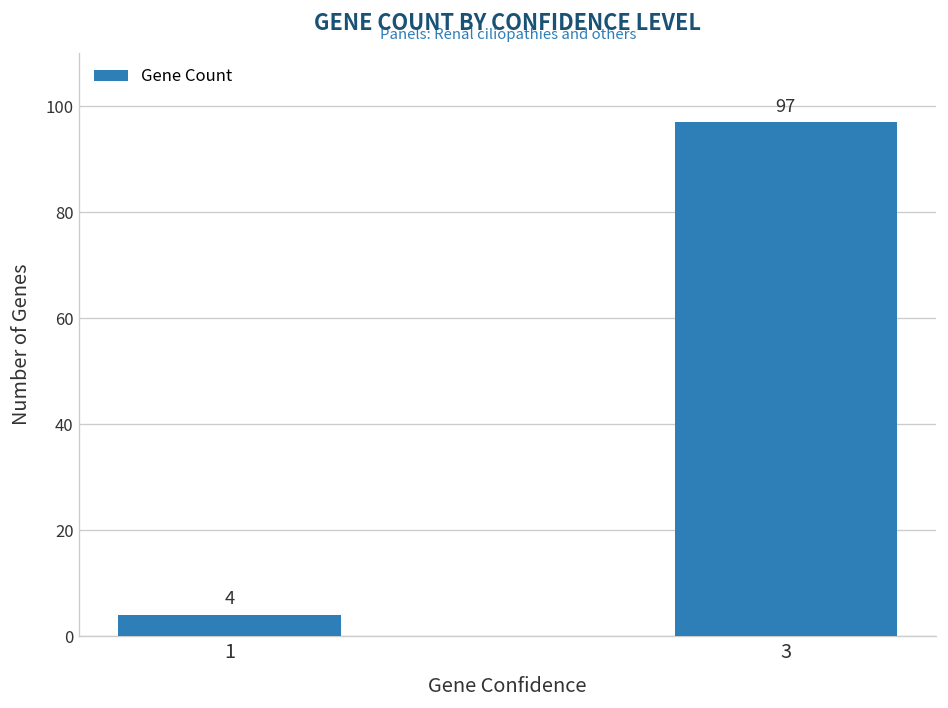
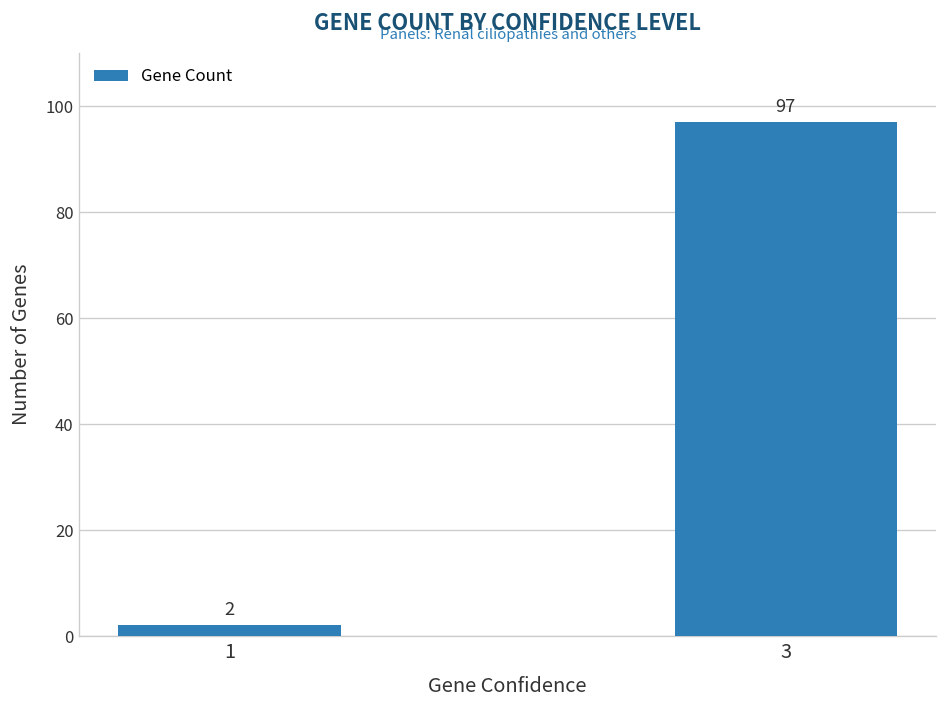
1: 4 -> 2
